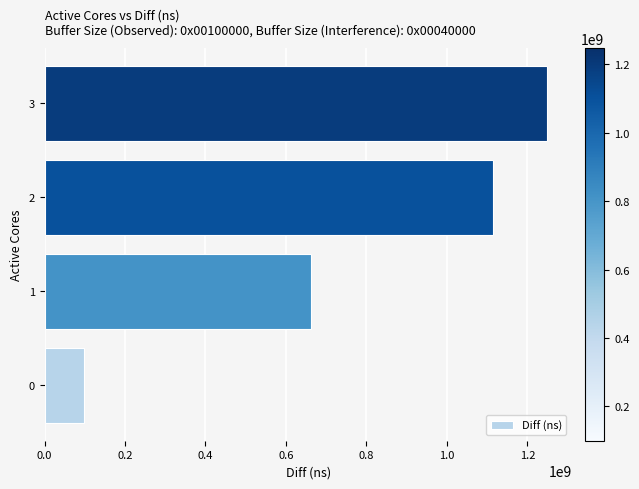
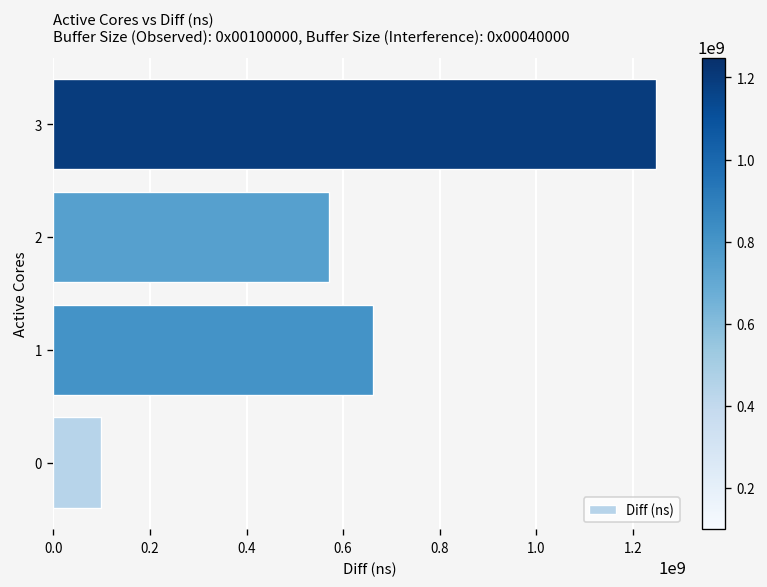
2: 1110000000 -> 570000000
